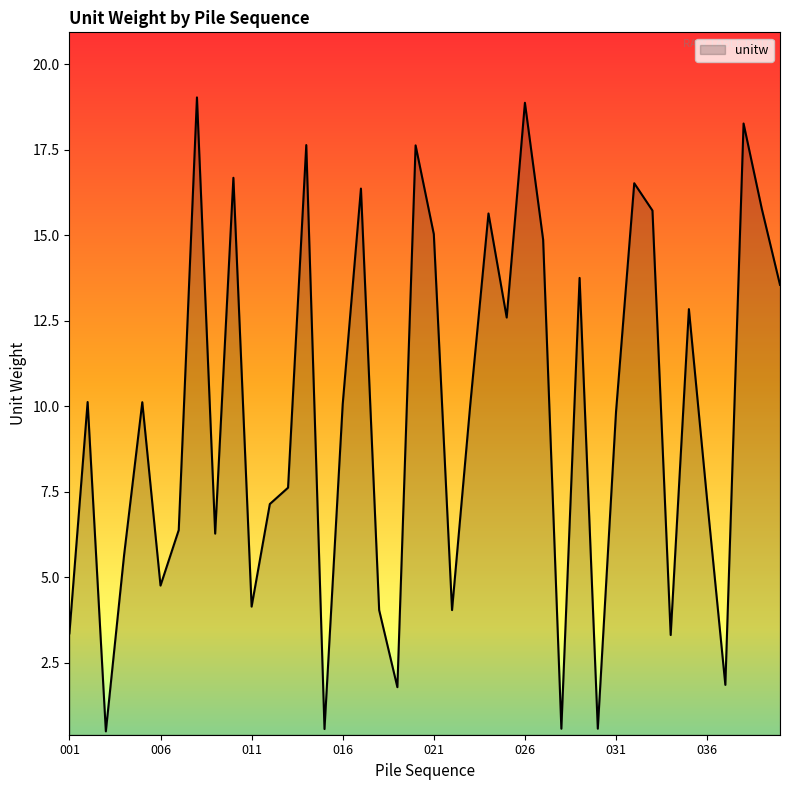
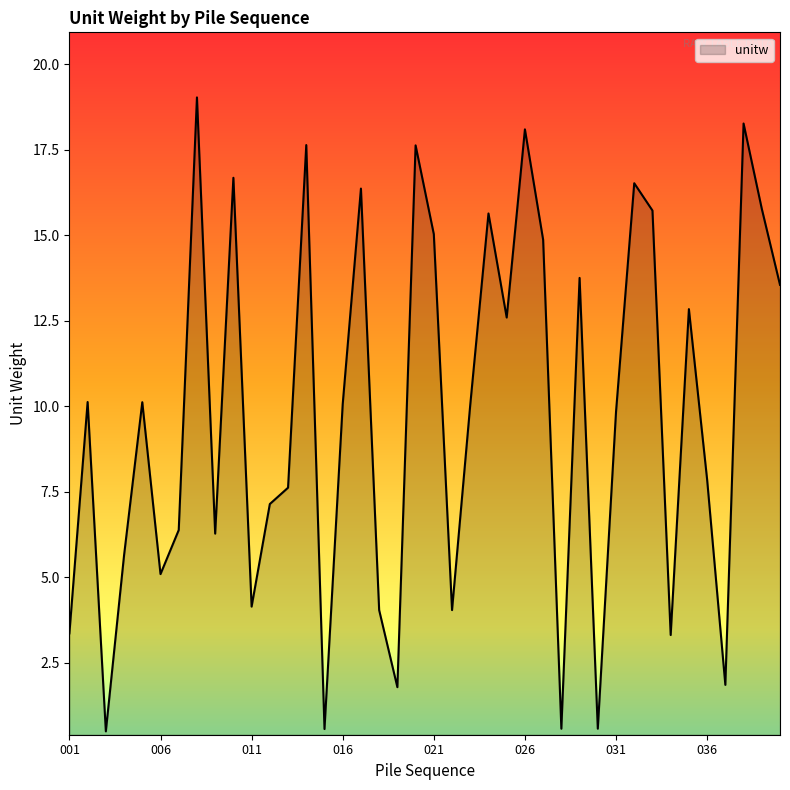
006: 4.8 -> 5.1
026: 18.9 -> 18.1
036: 7.3 -> 7.9
